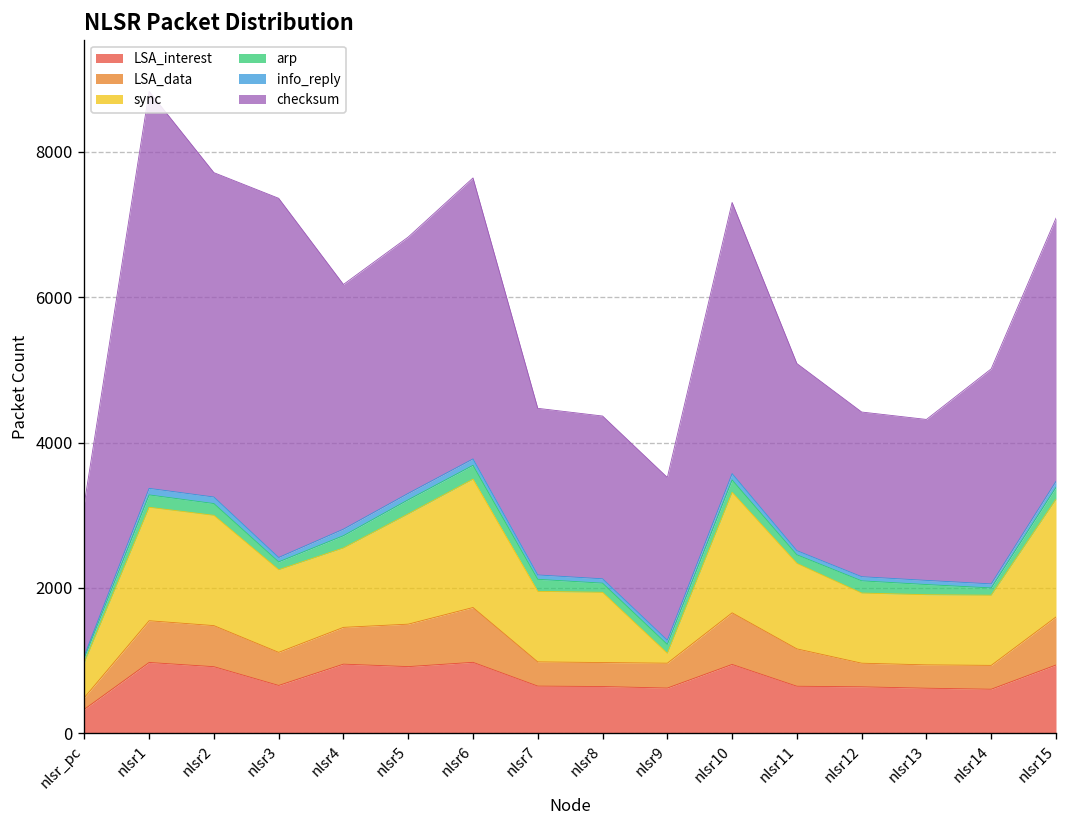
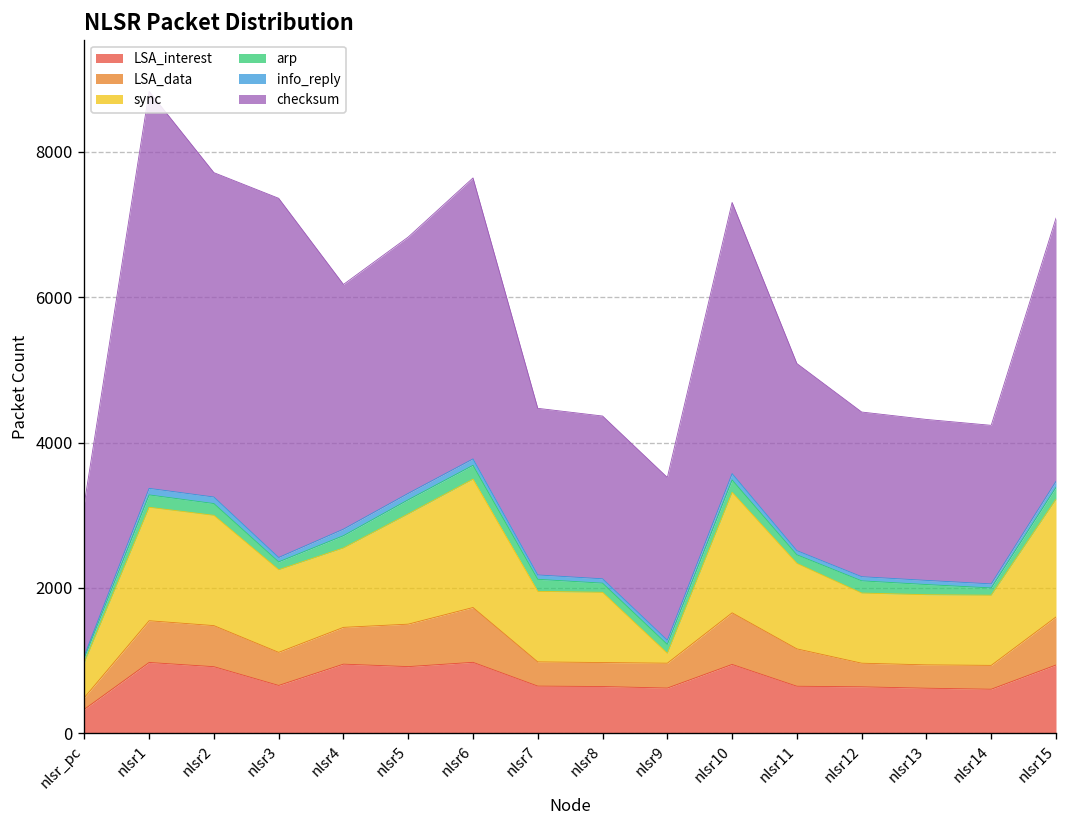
checksum, nlsr14: 3000 -> 2200
